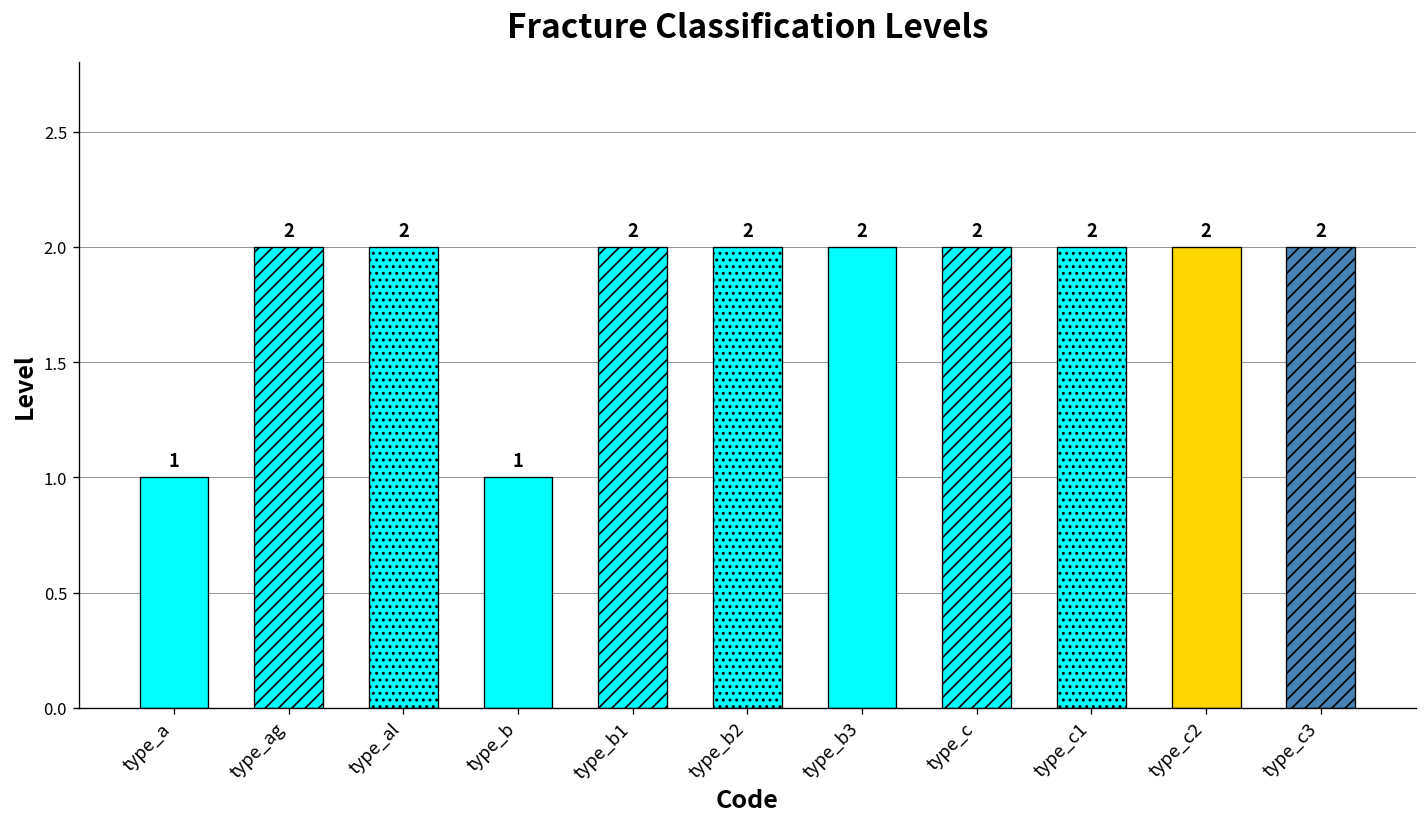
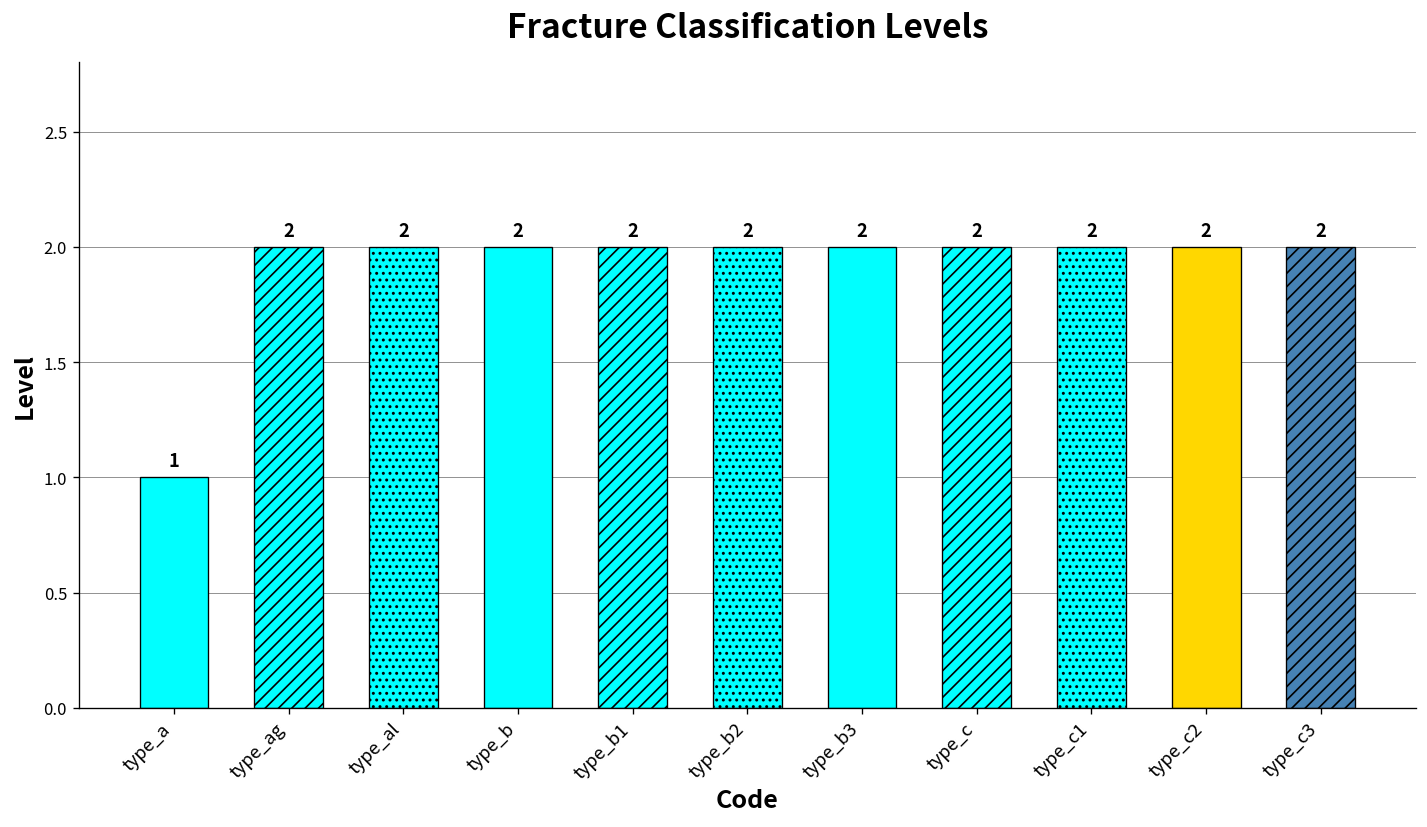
type_b: 1 -> 2
